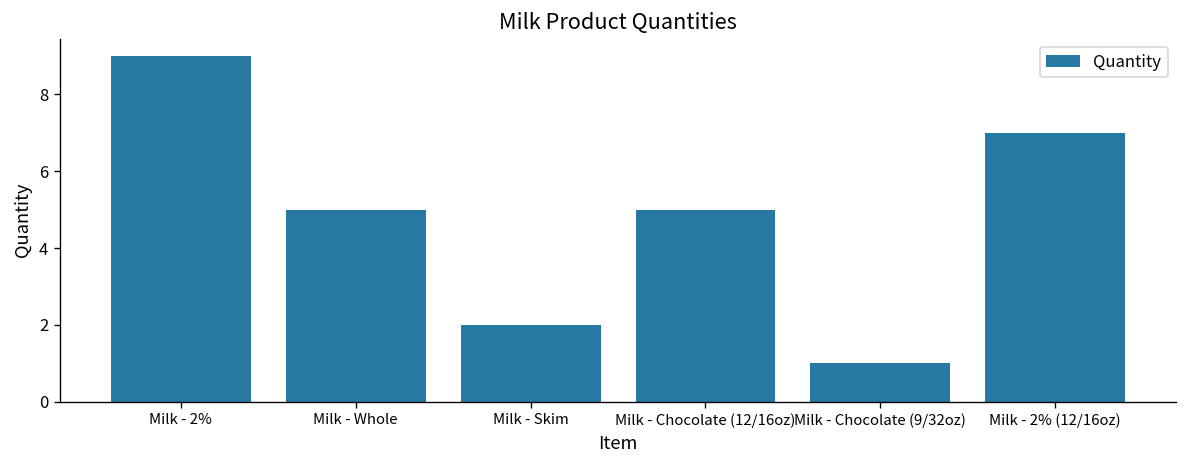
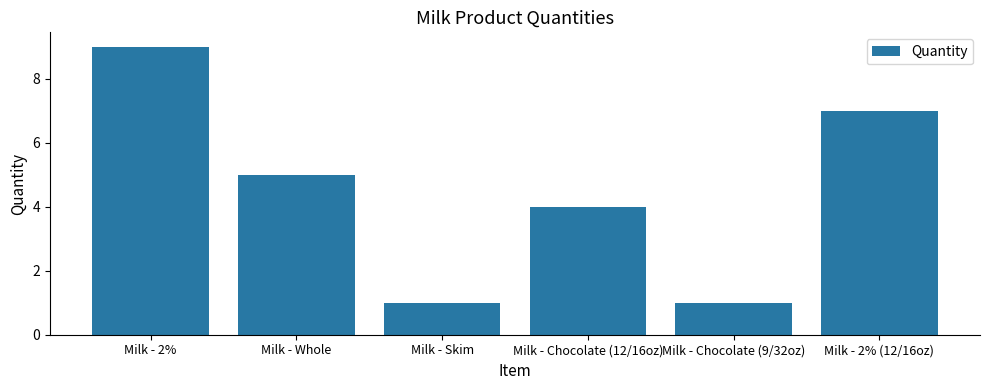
Milk - Skim: 2 -> 1
Milk - Chocolate (12/16oz): 5 -> 4
